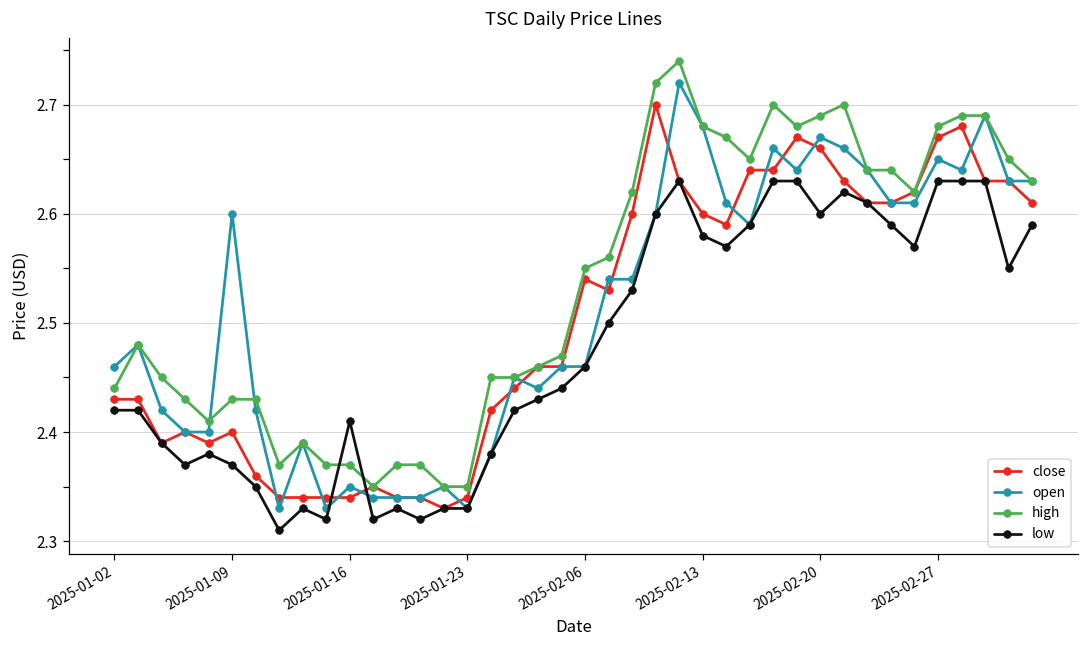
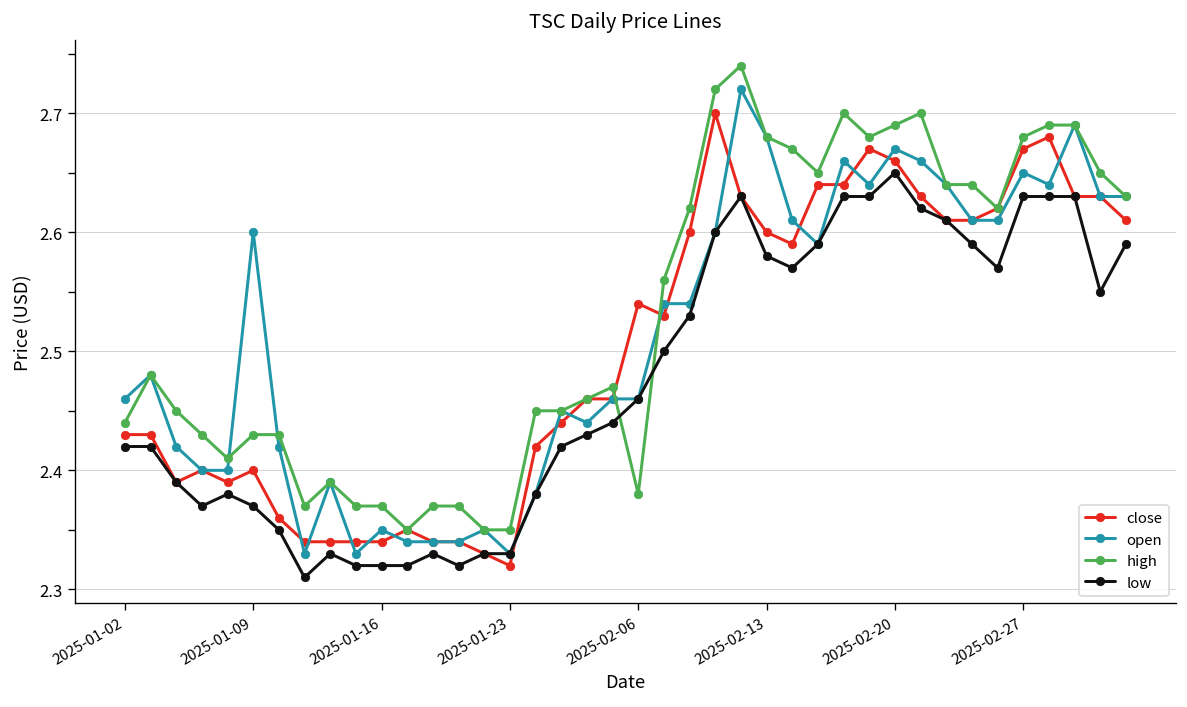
low, 2025-01-16: 2.41 -> 2.32
close, 2025-01-23: 2.34 -> 2.32
high, 2025-02-06: 2.55 -> 2.38
low, 2025-02-20: 2.60 -> 2.65
